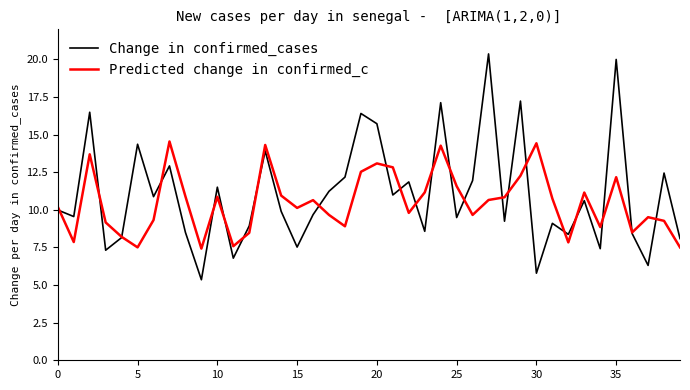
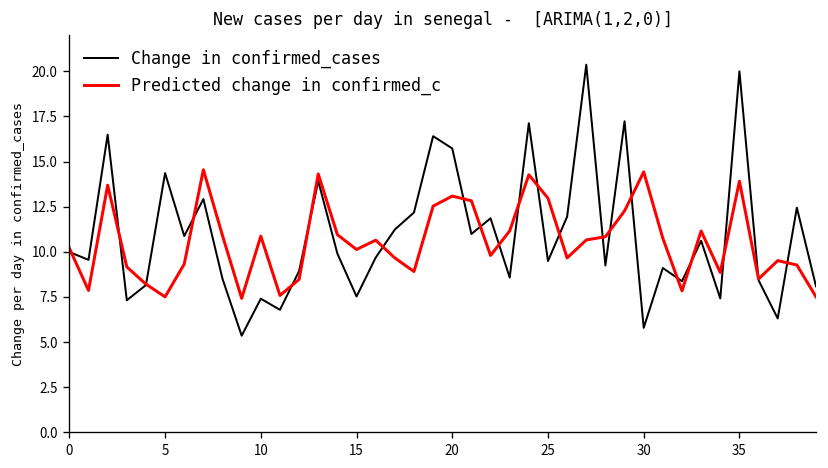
Change in confirmed_cases, 10: 11.5 -> 7.4
Predicted change in confirmed_c, 25: 11.6 -> 13.0
Predicted change in confirmed_c, 35: 12.2 -> 13.9
